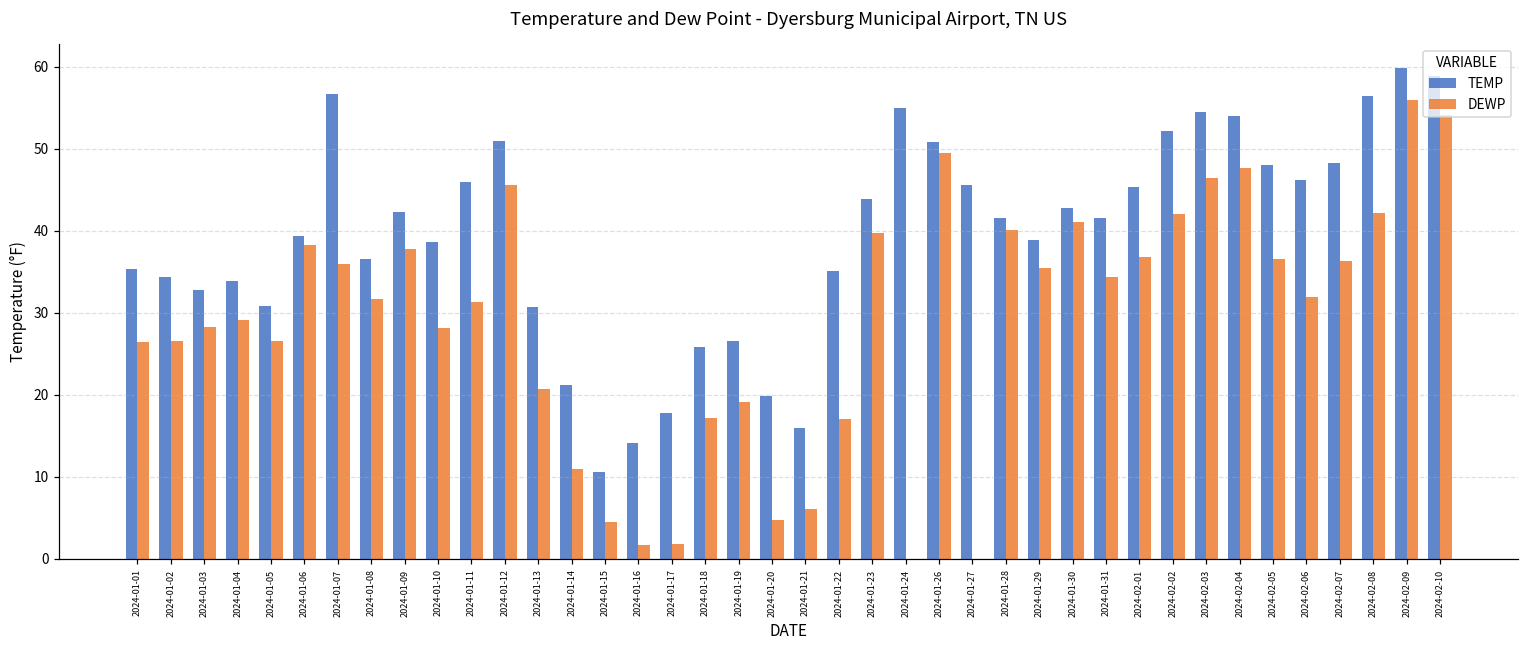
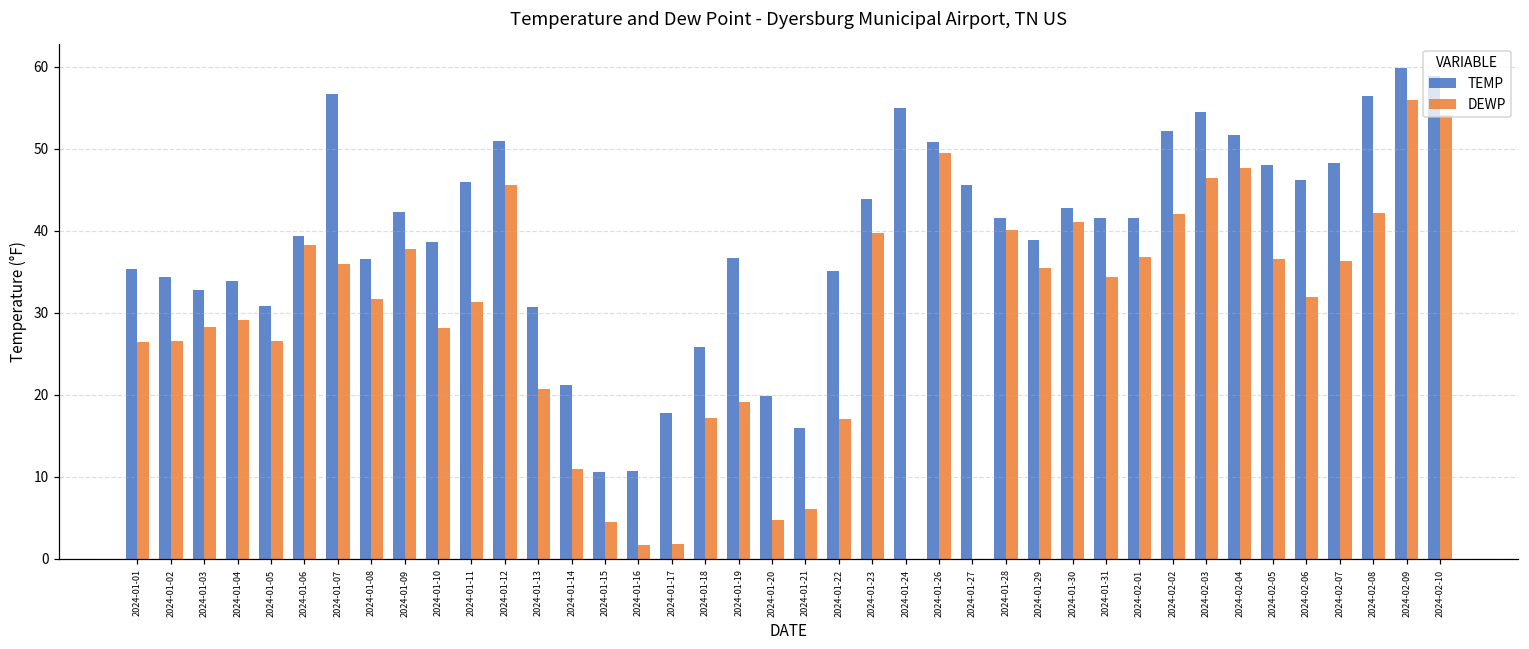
TEMP, 2024-01-16: 14 -> 11
TEMP, 2024-01-19: 27 -> 37
TEMP, 2024-02-01: 45 -> 42
TEMP, 2024-02-04: 54 -> 52
